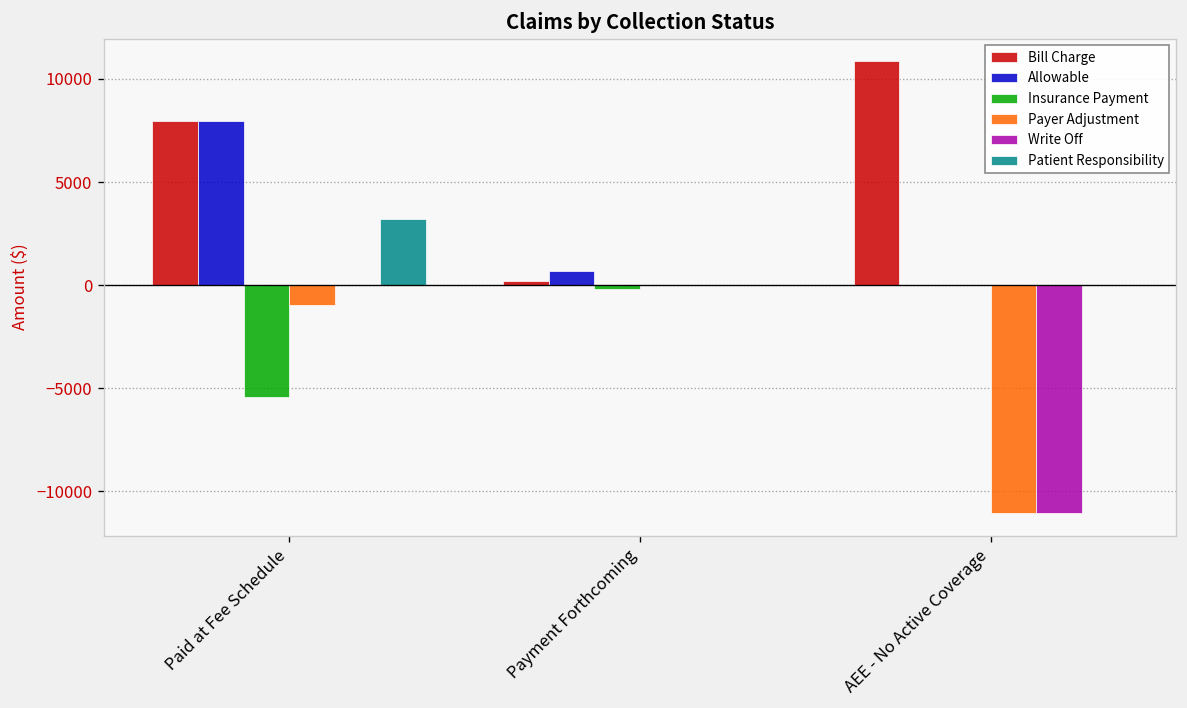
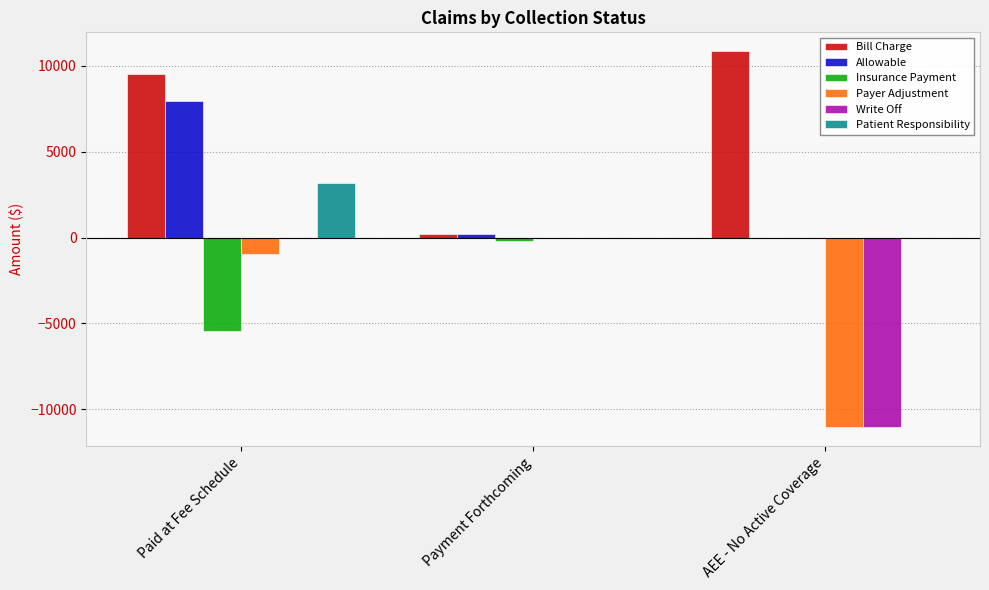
Bill Charge, Paid at Fee Schedule: 8000 -> 9500
Allowable, Payment Forthcoming: 700 -> 200
